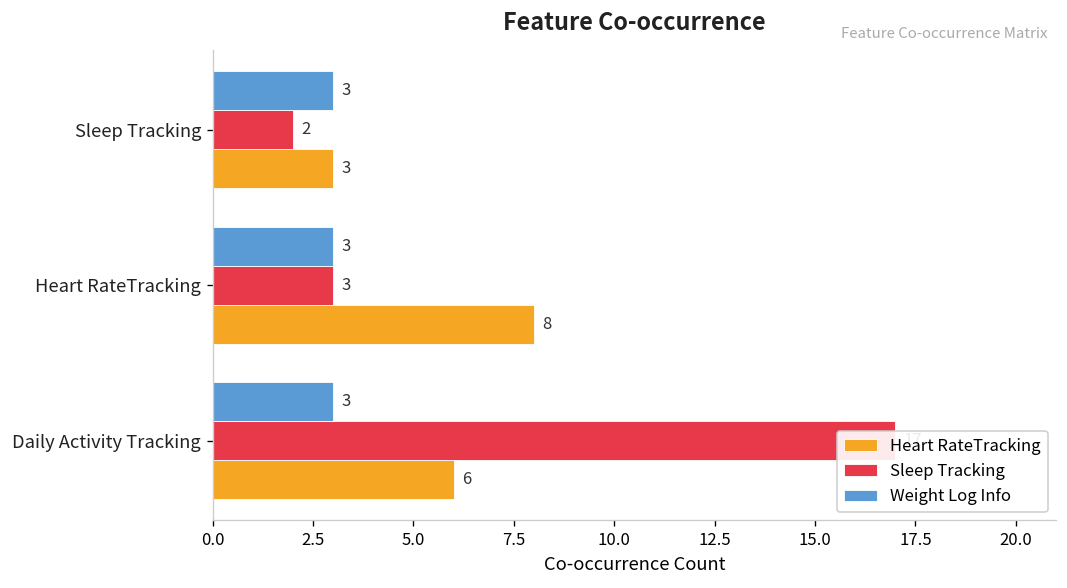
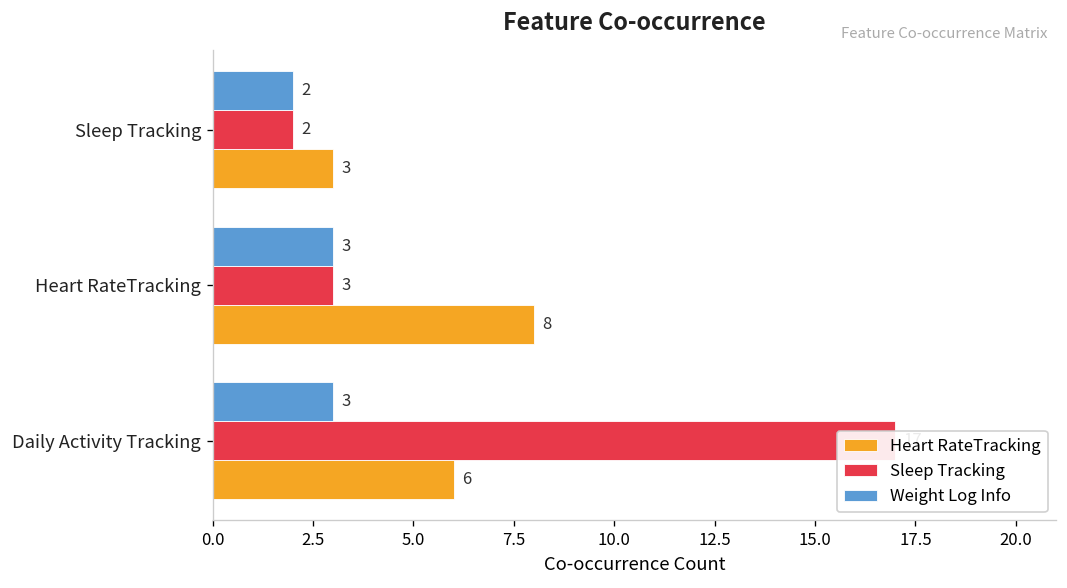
Weight Log Info, Sleep Tracking: 3 -> 2
